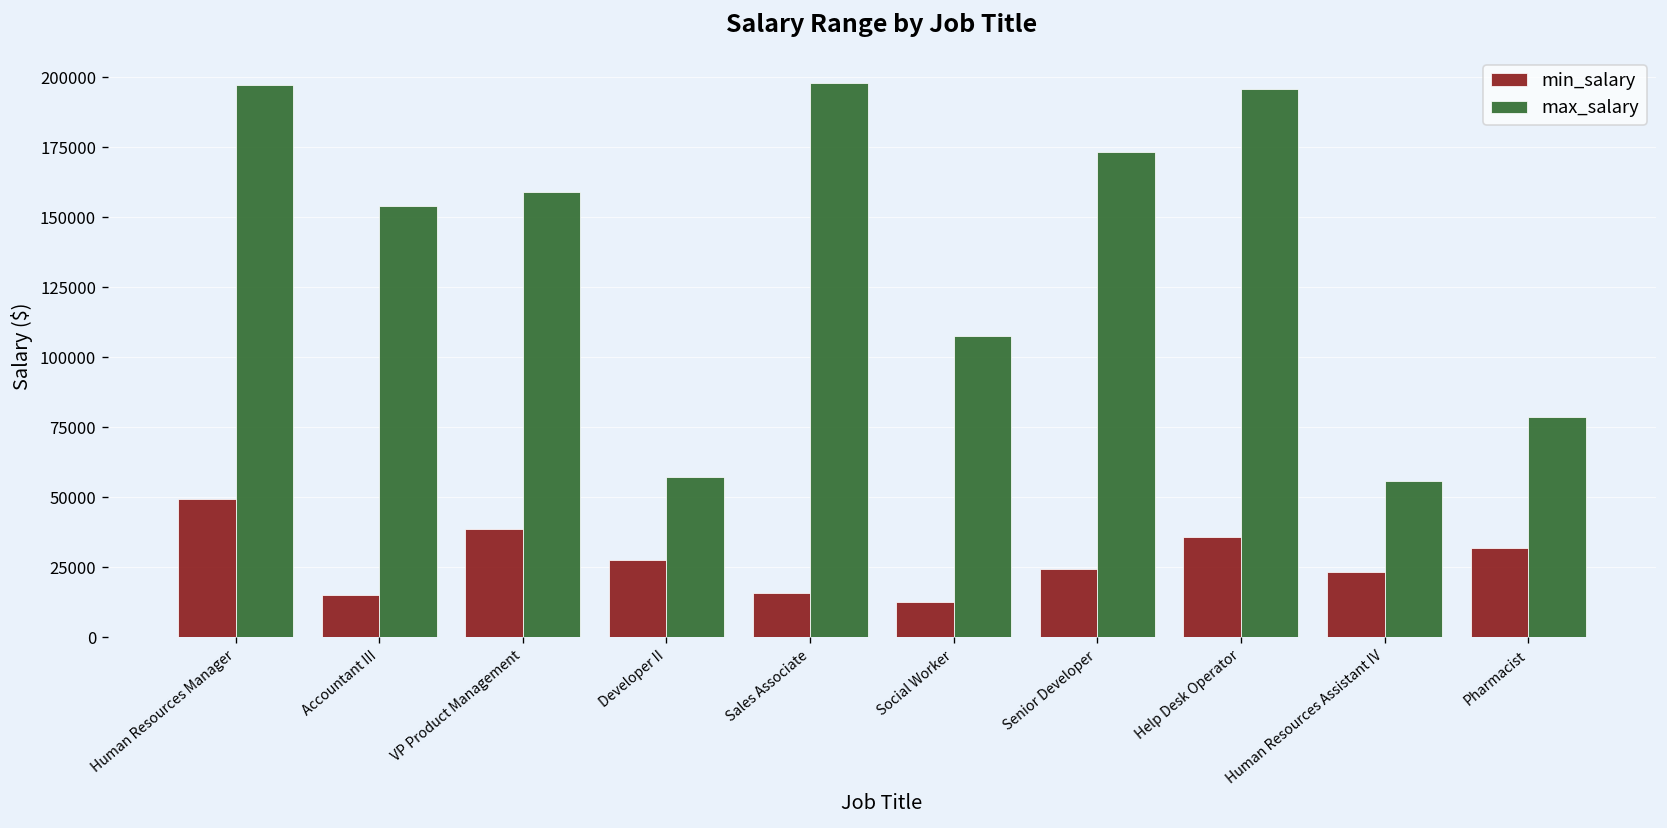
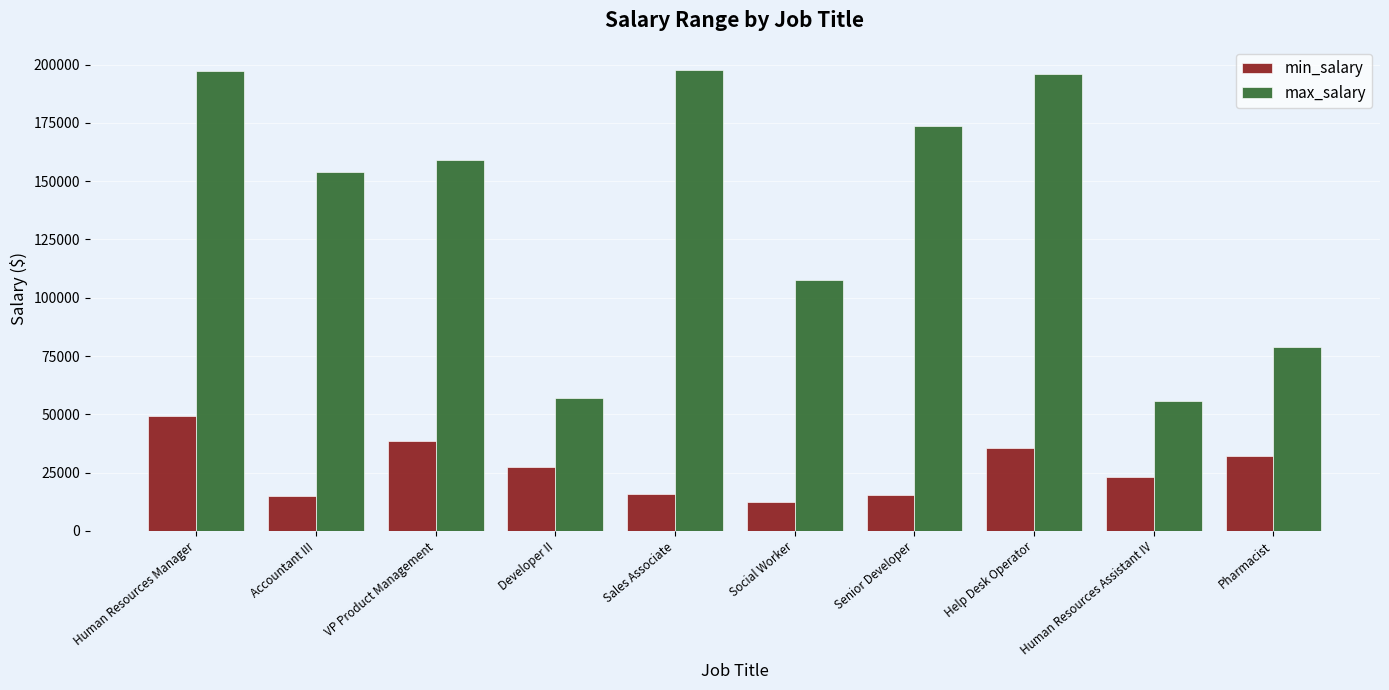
min_salary, Senior Developer: 24000 -> 15000
